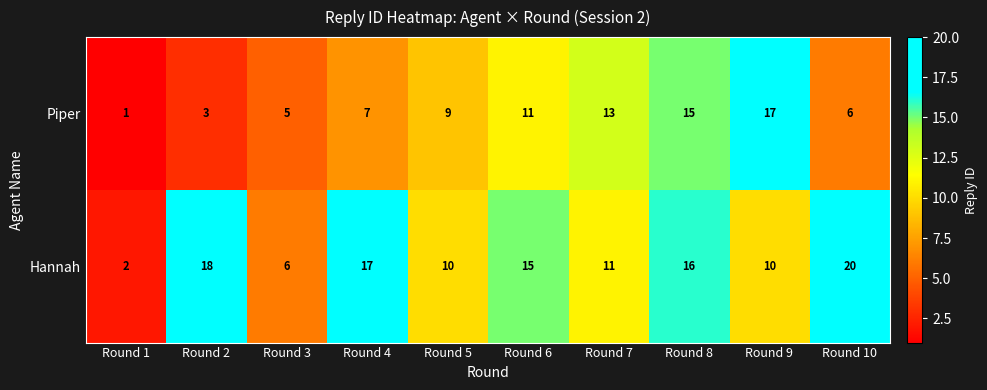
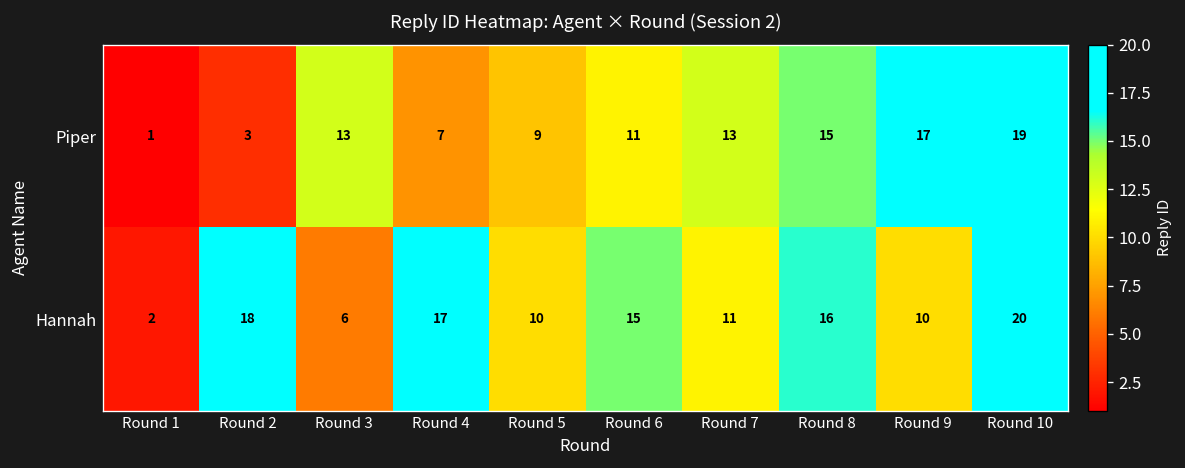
Piper, Round 3: 5 -> 13
Piper, Round 10: 6 -> 19
